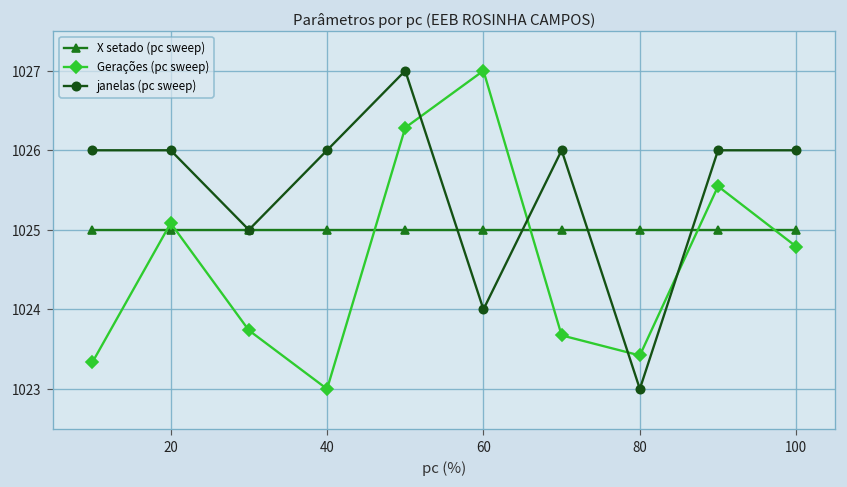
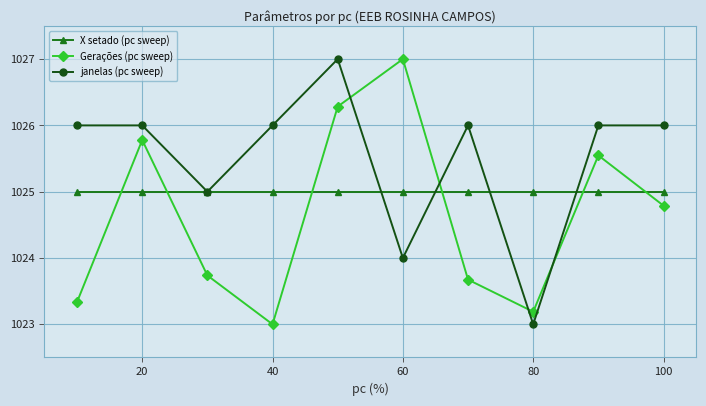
Gerações (pc sweep), 20: 1025.1 -> 1025.8
Gerações (pc sweep), 80: 1023.4 -> 1023.2
